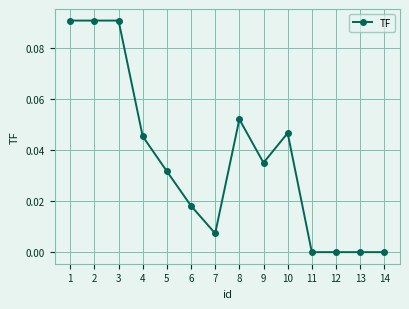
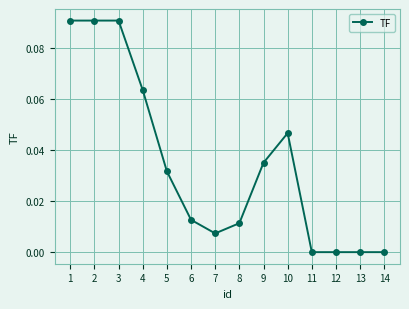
4: 0.045 -> 0.064
6: 0.018 -> 0.013
8: 0.052 -> 0.011
